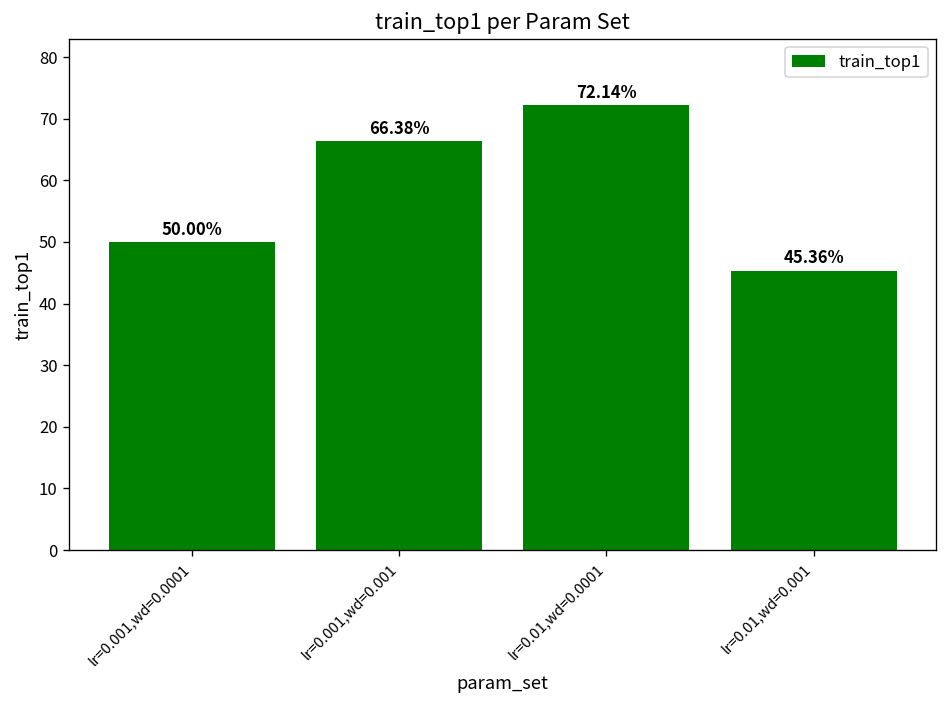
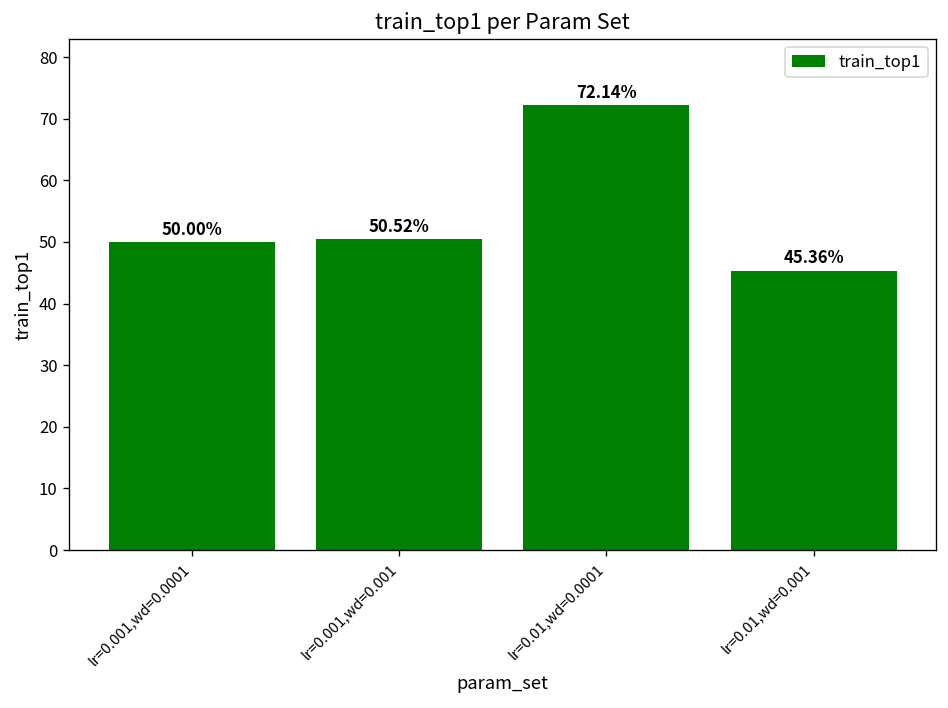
lr=0.001,wd=0.001: 66.38% -> 50.52%
